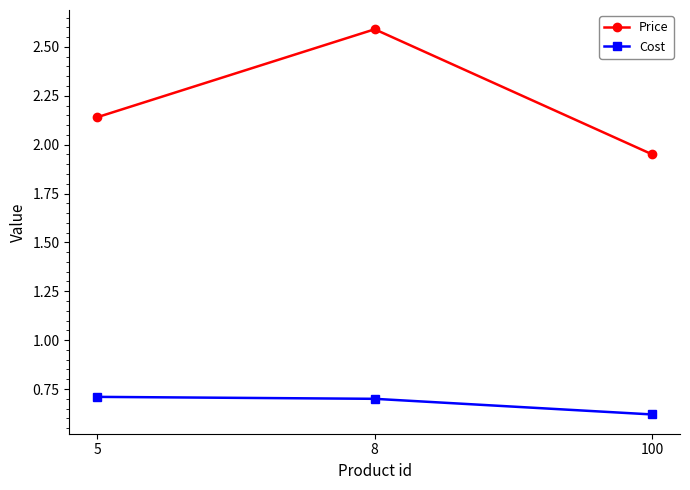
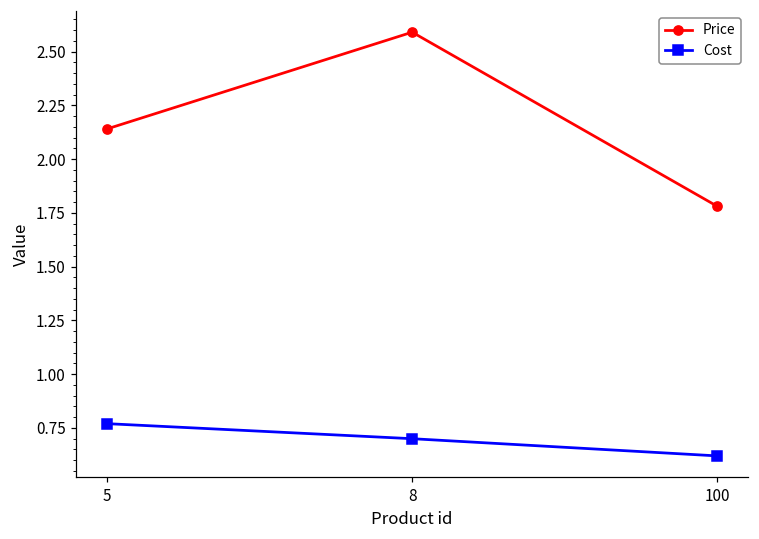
Cost, 5: 0.71 -> 0.77
Price, 100: 1.95 -> 1.78
